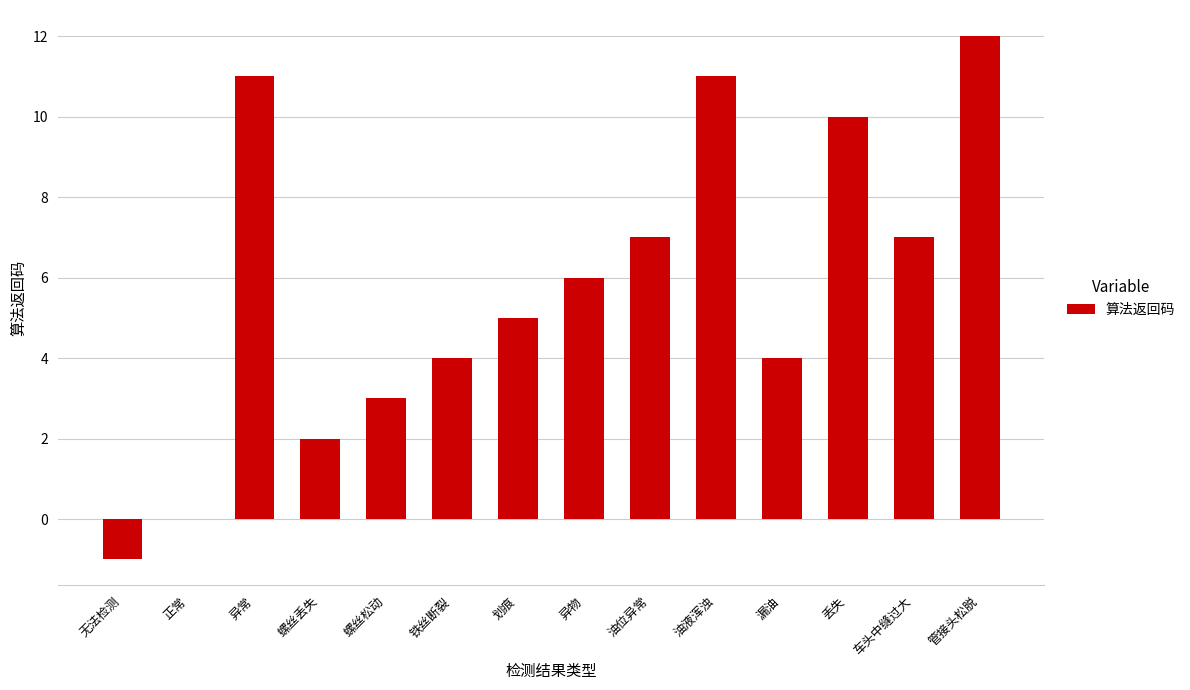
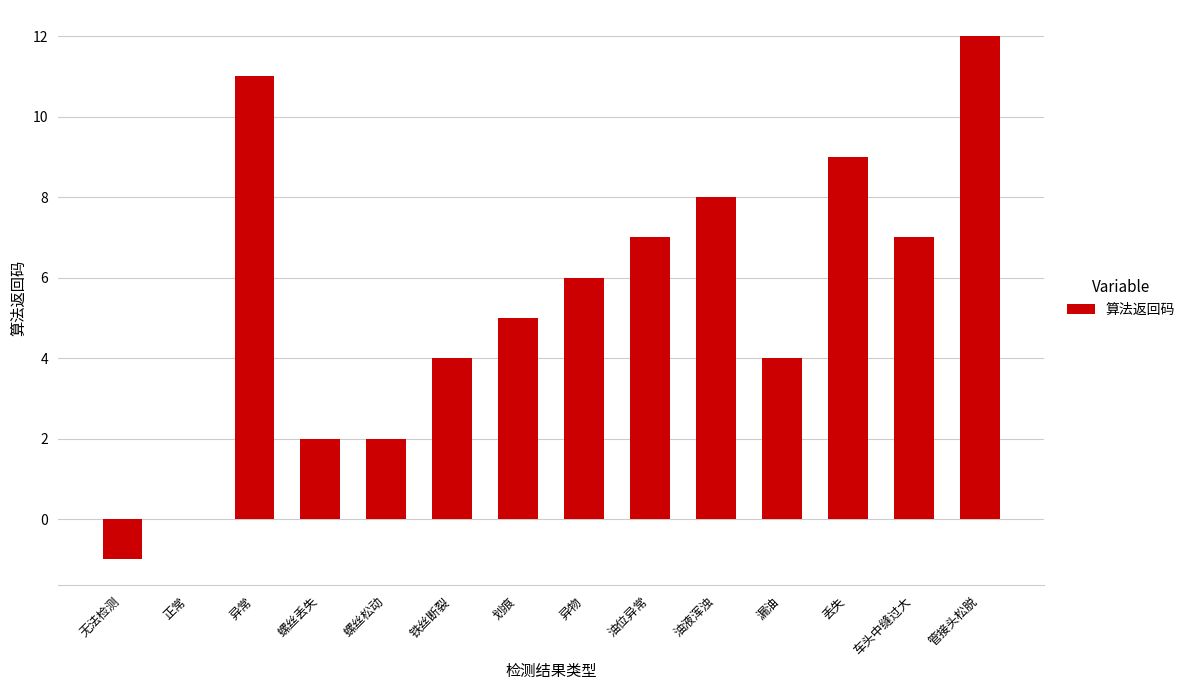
螺丝松动: 3 -> 2
油液浑浊: 11 -> 8
丢失: 10 -> 9
